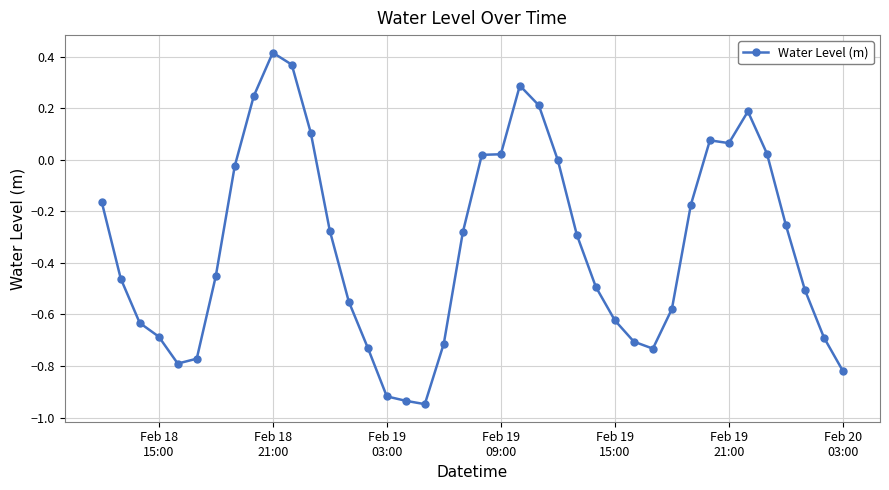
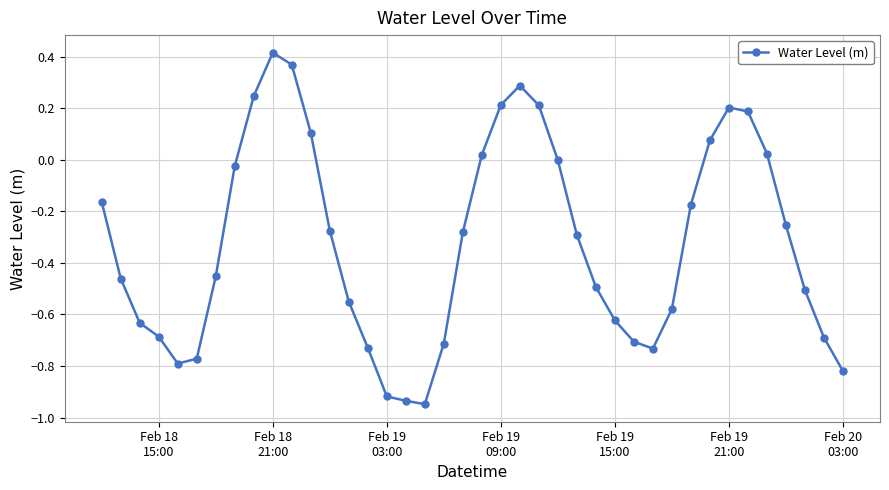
Feb 19 09:00: 0.02 -> 0.21
Feb 19 21:00: 0.06 -> 0.20
